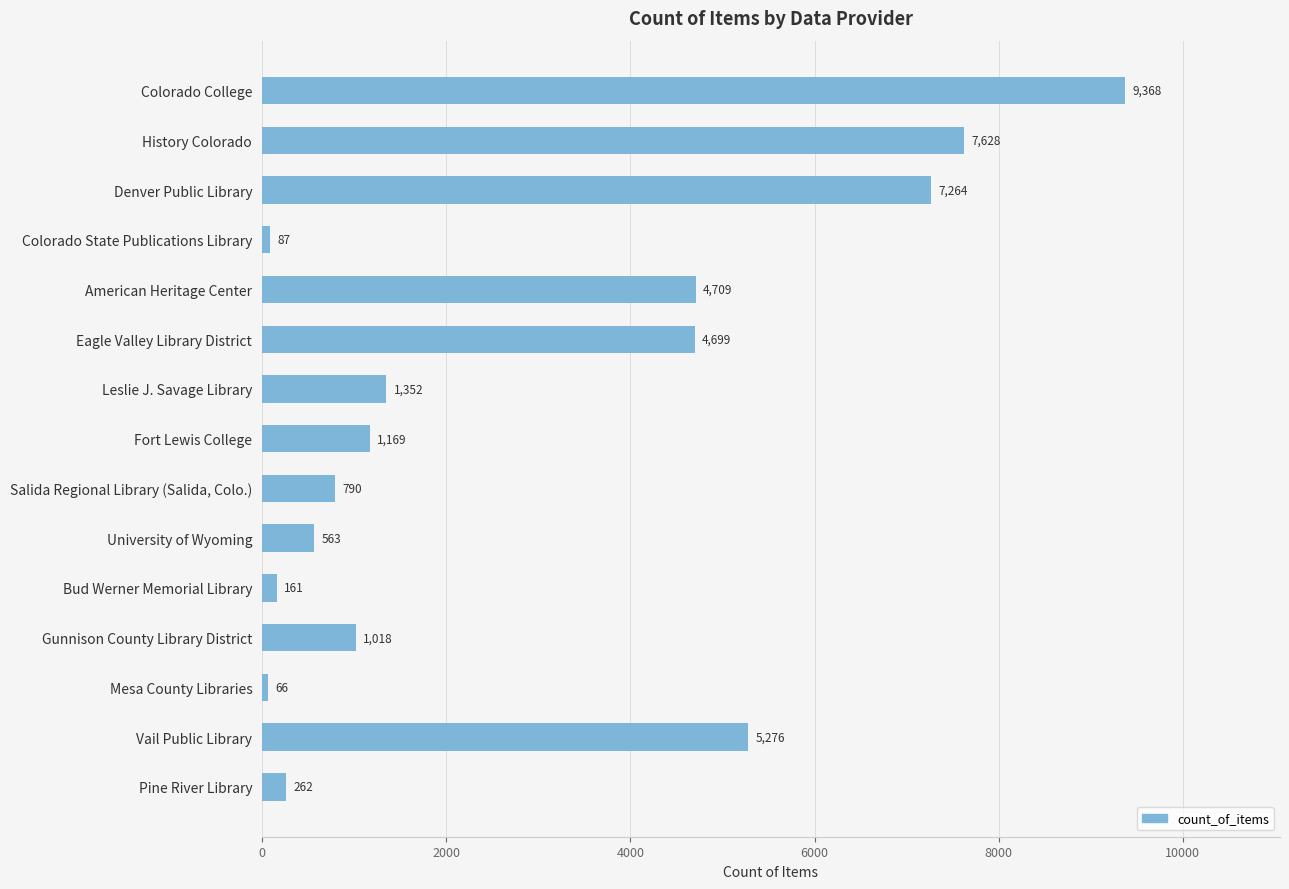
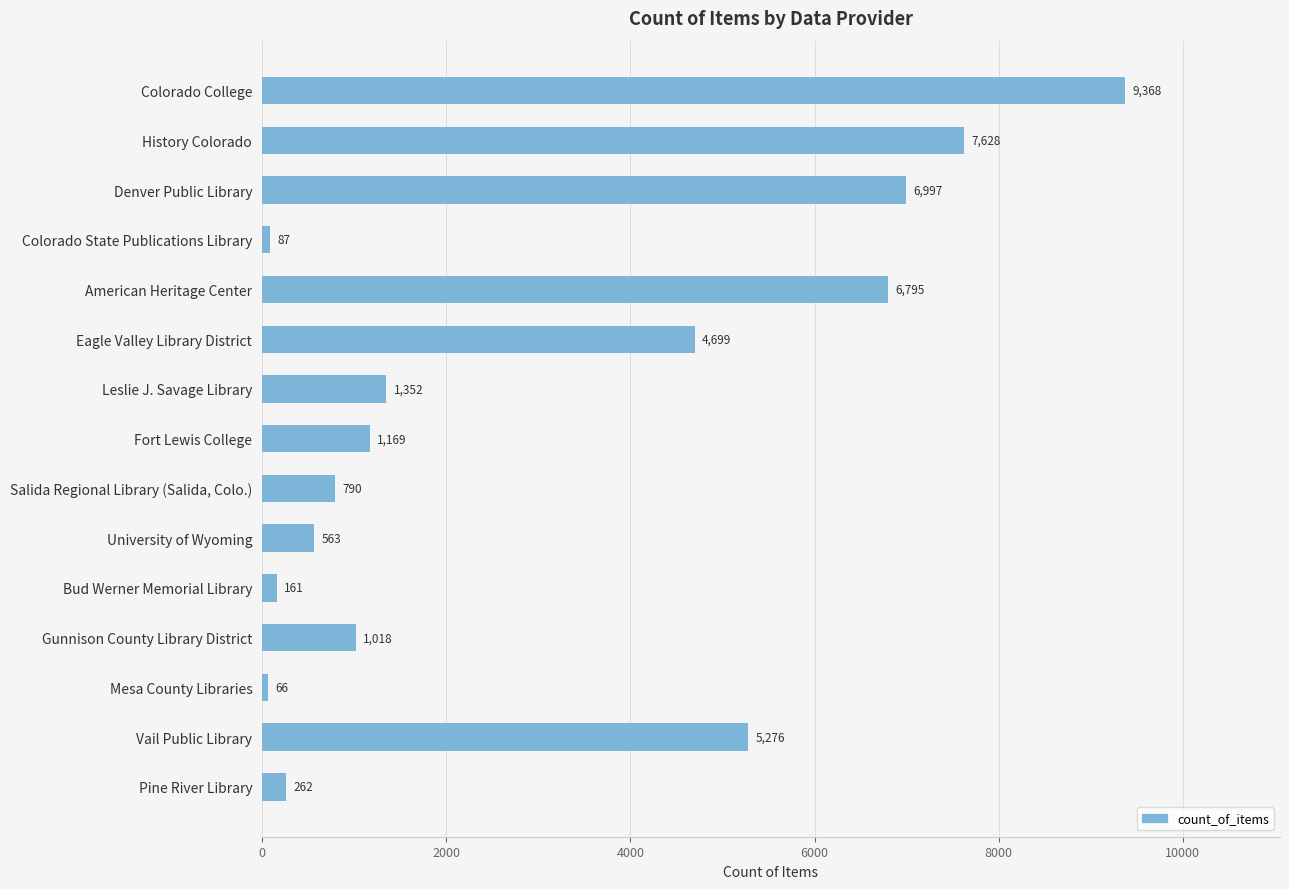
Denver Public Library: 7,264 -> 6,997
American Heritage Center: 4,709 -> 6,795
